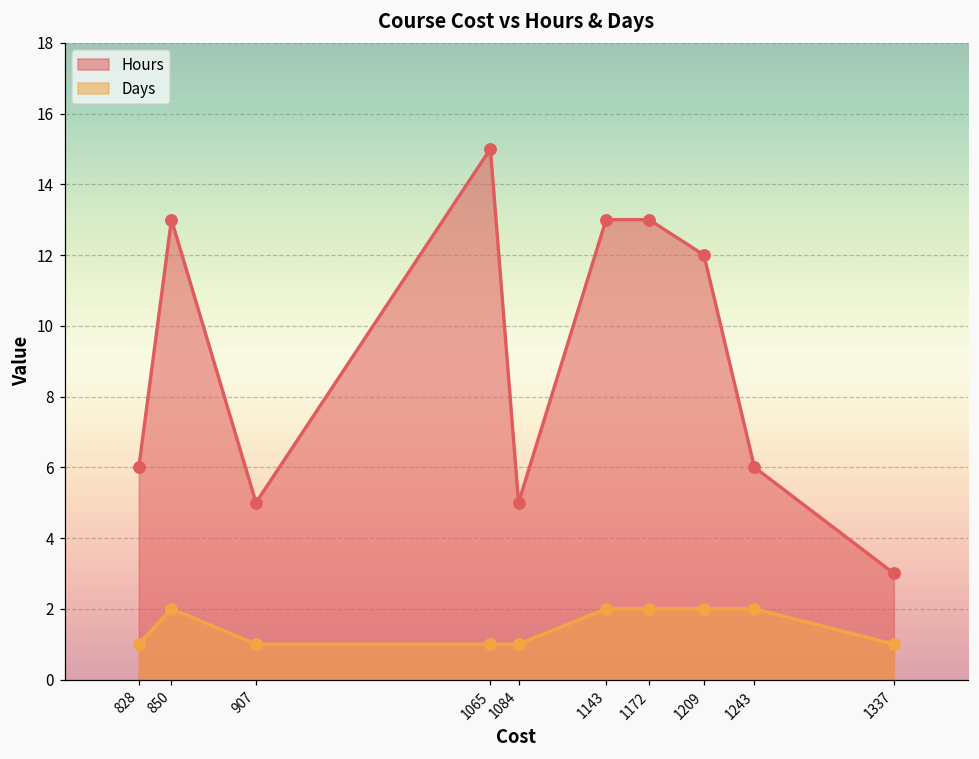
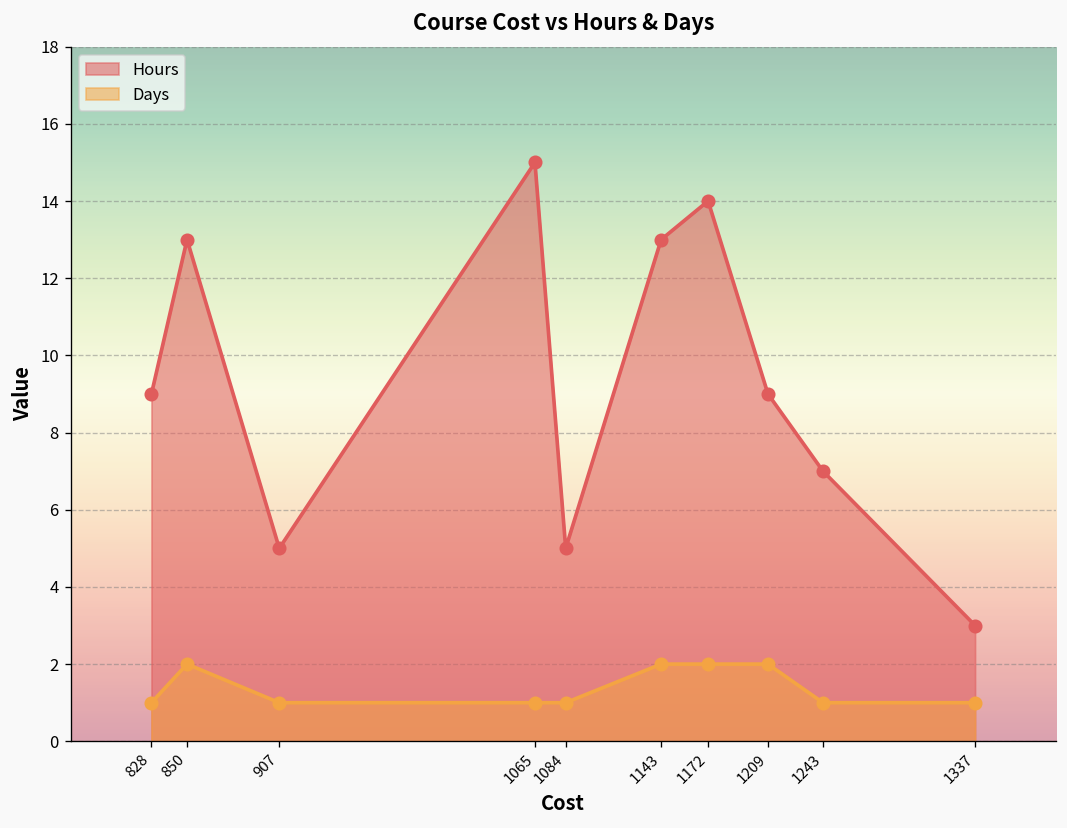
Hours, 828: 6 -> 9
Hours, 1172: 13 -> 14
Hours, 1209: 12 -> 9
Hours, 1243: 6 -> 7
Days, 1243: 2 -> 1
